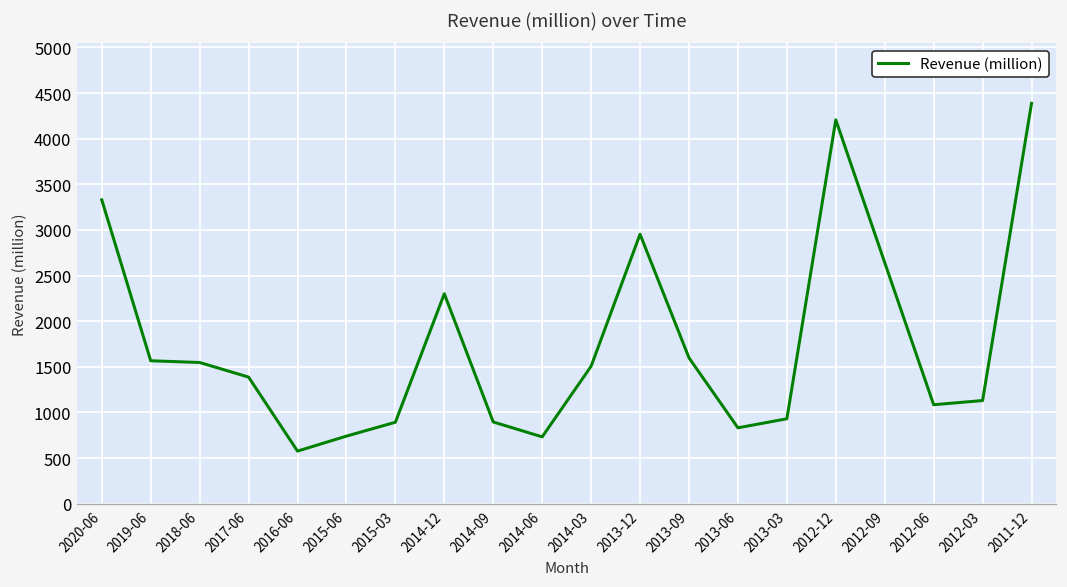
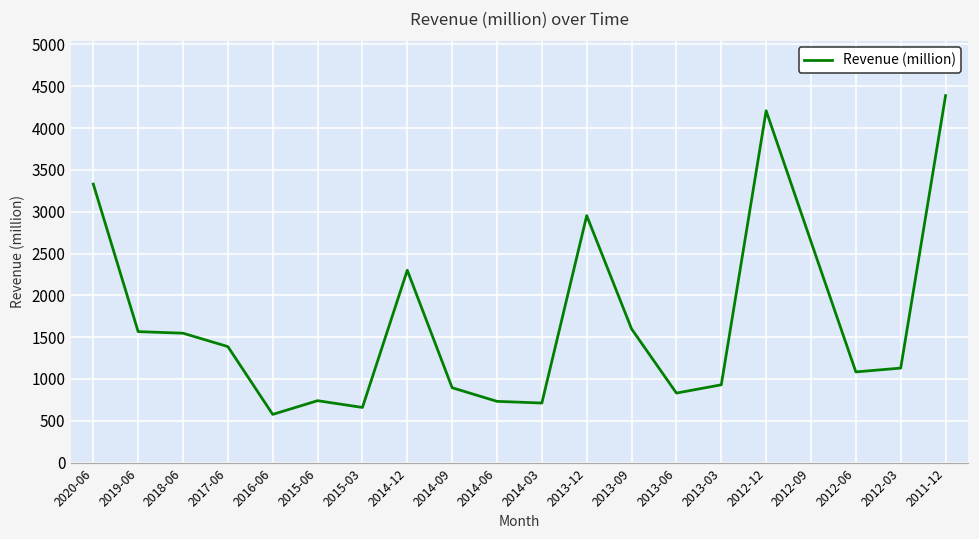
2015-03: 900 -> 700
2014-03: 1500 -> 700
